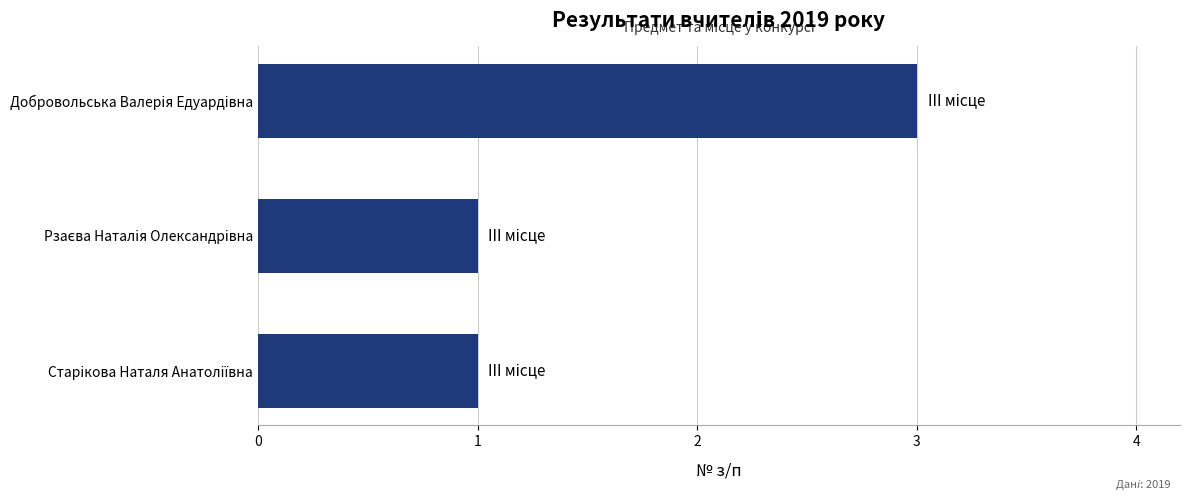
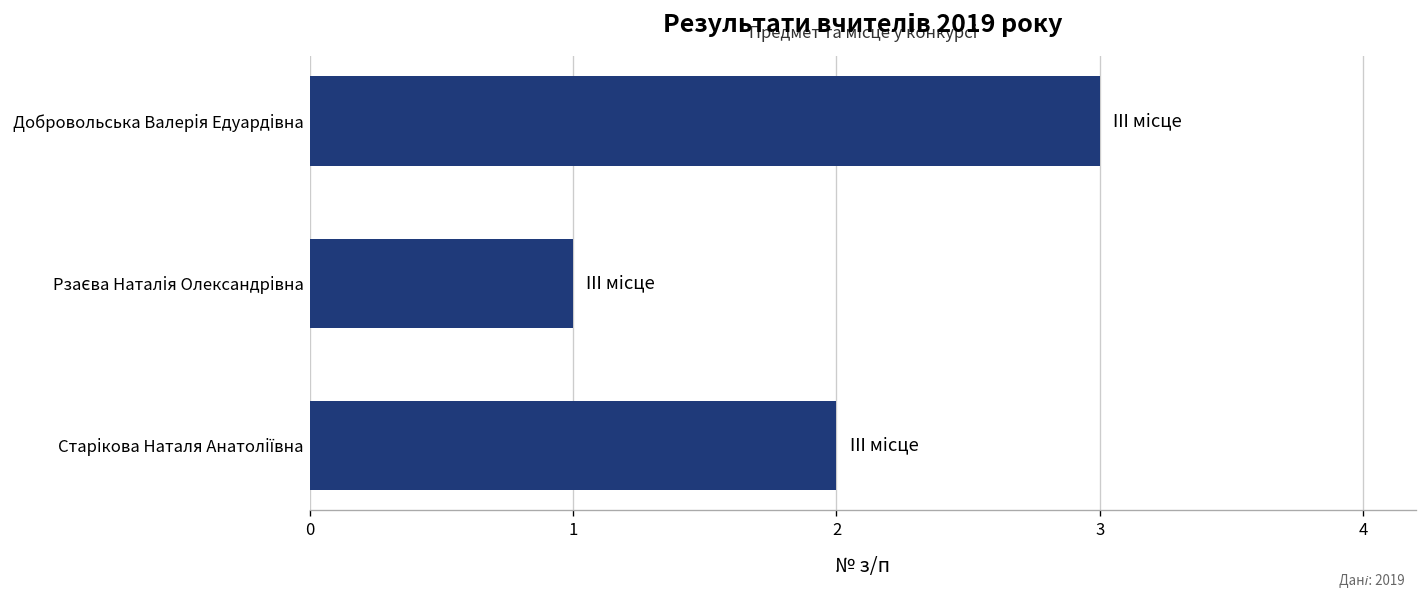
Старікова Наталя Анатоліївна: 1 -> 2
